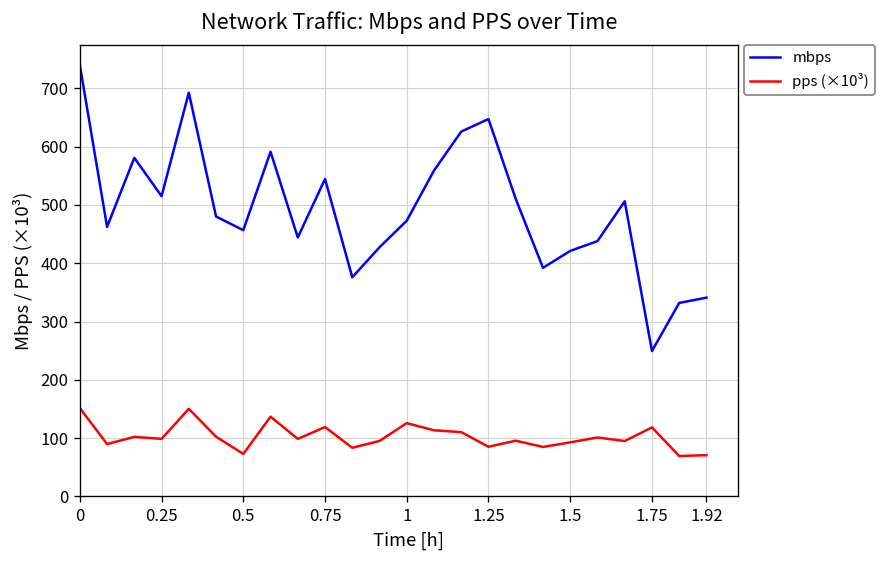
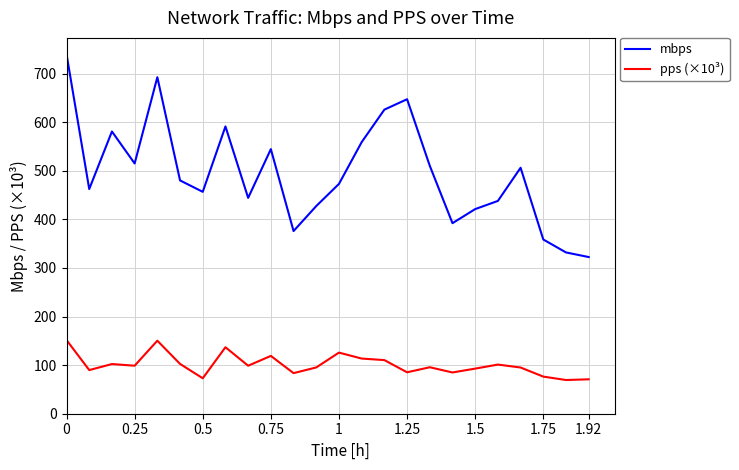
mbps, 1.75: 250 -> 360
pps (×10³), 1.75: 120 -> 80
mbps, 1.92: 340 -> 320
